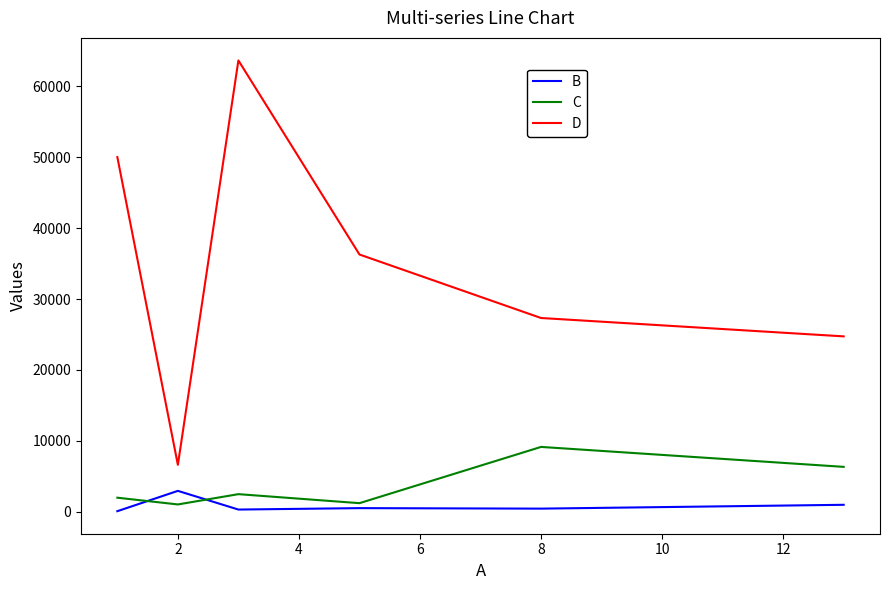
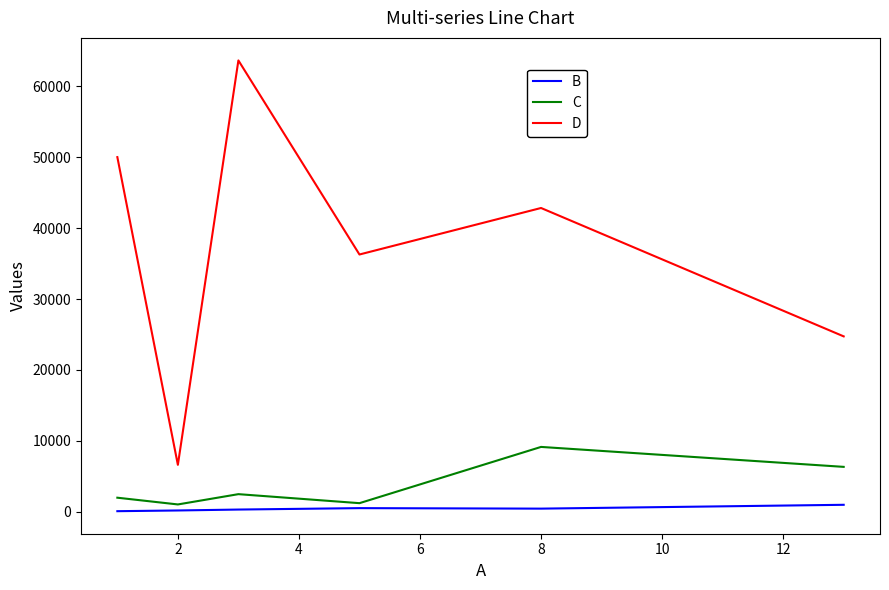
B, 2: 3000 -> 0
D, 8: 27000 -> 43000
